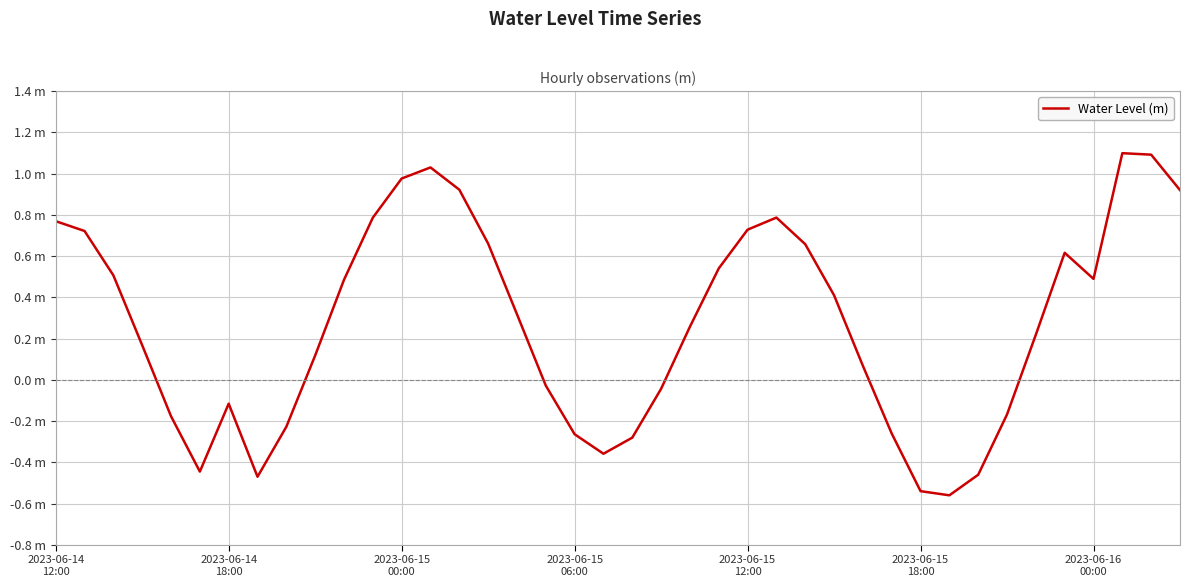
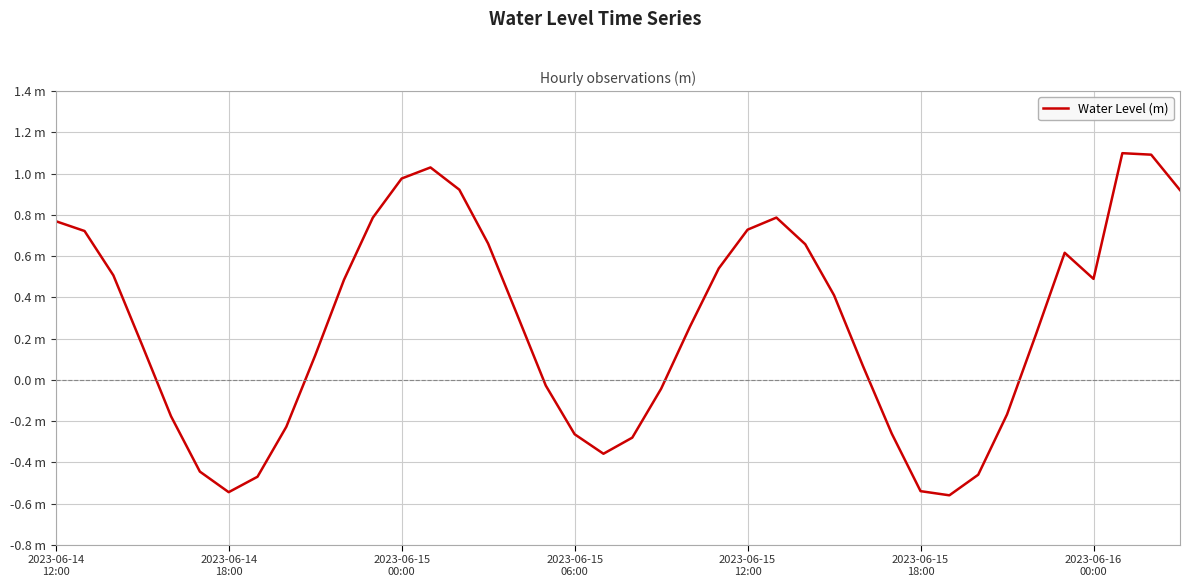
2023-06-14 18:00: -0.12 m -> -0.54 m
